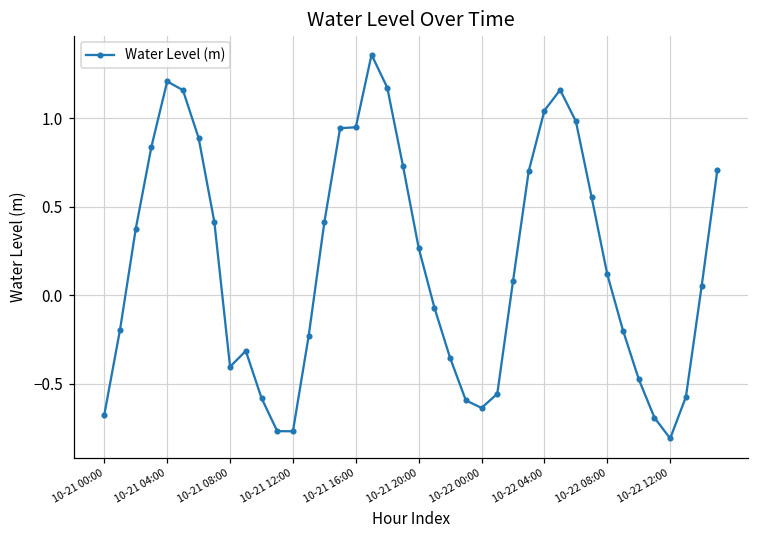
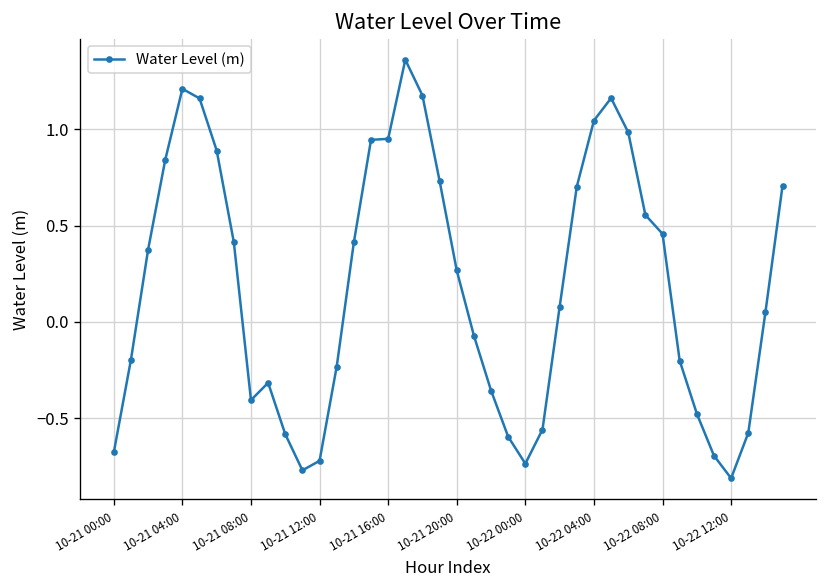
10-21 12:00: -0.77 -> -0.72
10-22 00:00: -0.64 -> -0.73
10-22 08:00: 0.12 -> 0.46
